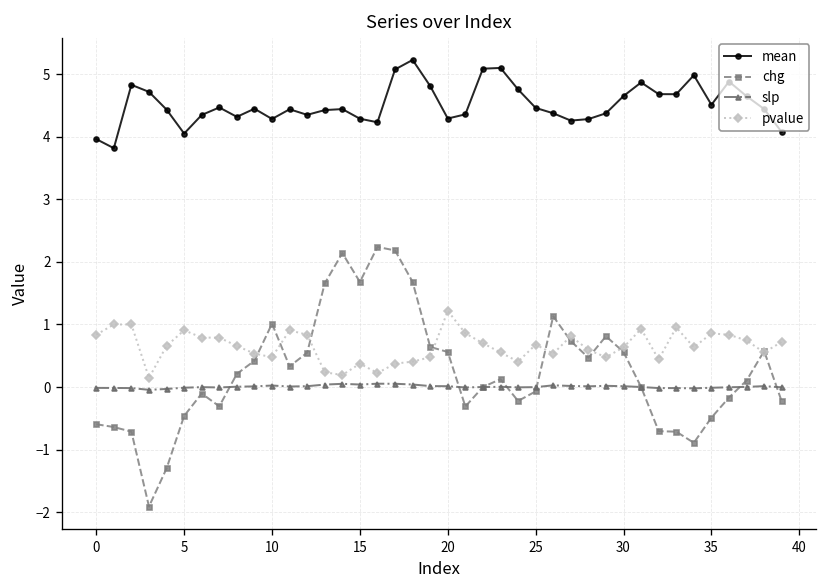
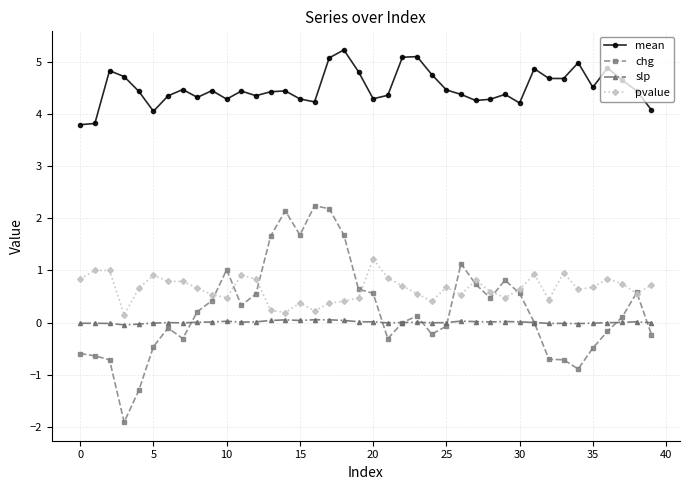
mean, 0: 4.0 -> 3.8
mean, 30: 4.7 -> 4.2
pvalue, 35: 0.9 -> 0.7
